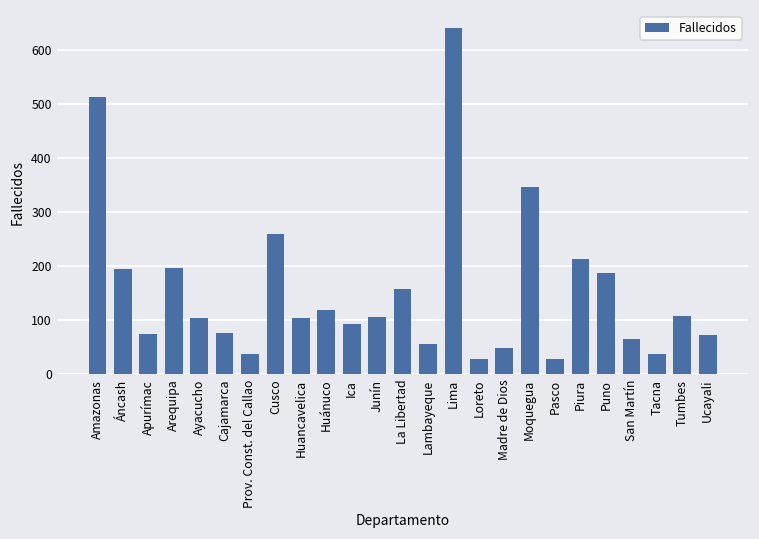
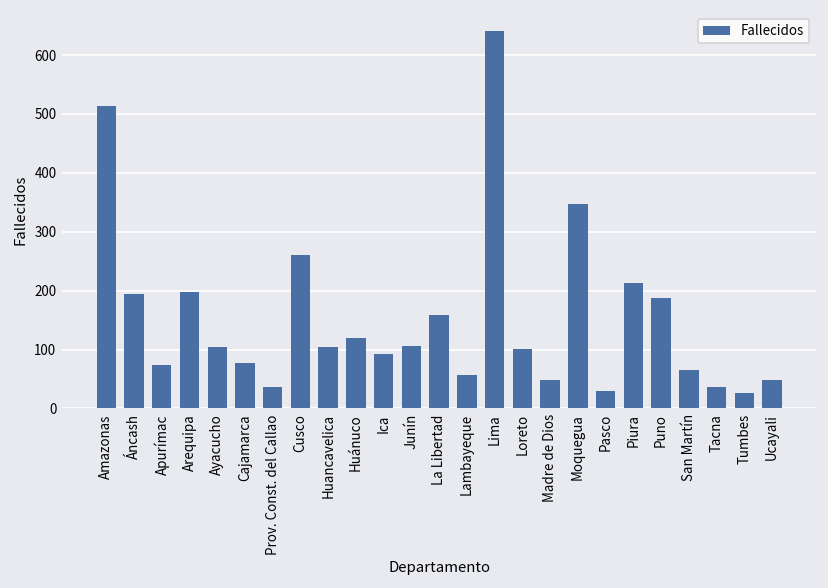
Loreto: 30 -> 100
Tumbes: 110 -> 30
Ucayali: 70 -> 50
